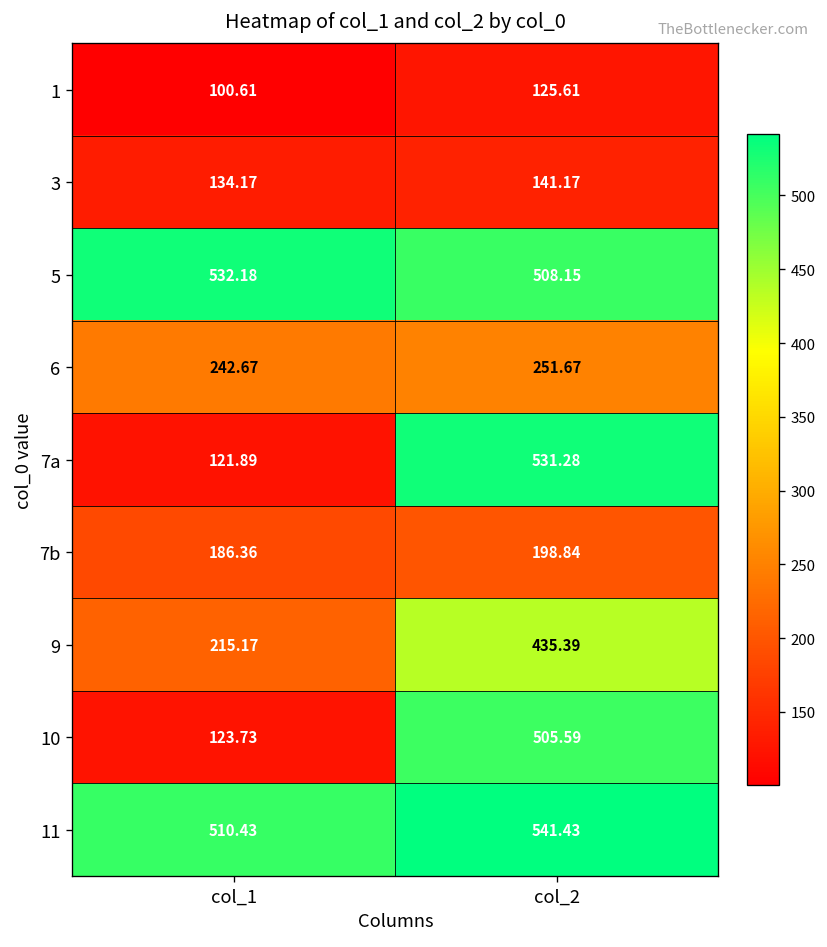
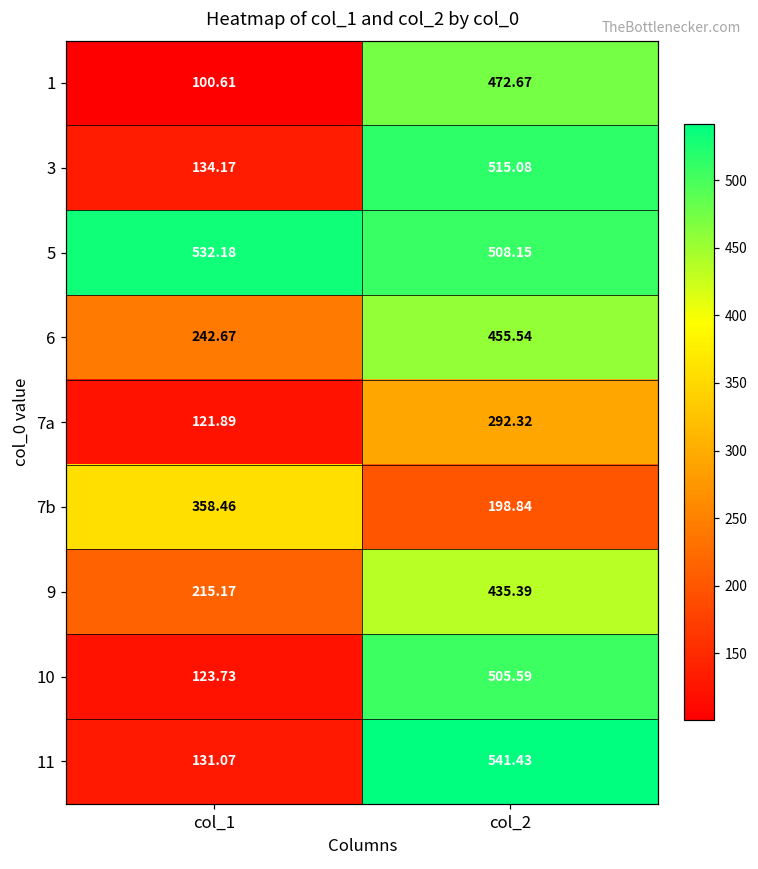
1, col_2: 125.61 -> 472.67
3, col_2: 141.17 -> 515.08
6, col_2: 251.67 -> 455.54
7a, col_2: 531.28 -> 292.32
7b, col_1: 186.36 -> 358.46
11, col_1: 510.43 -> 131.07
